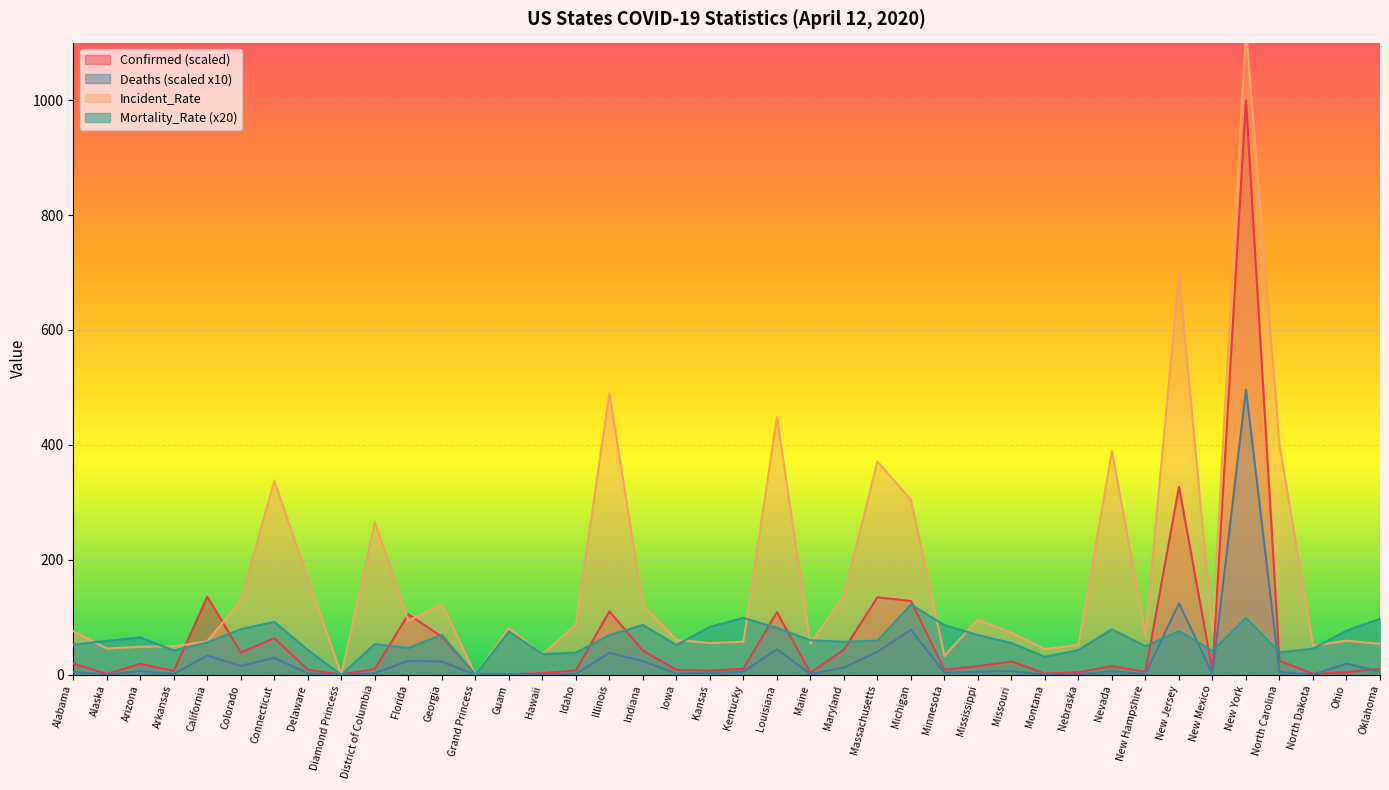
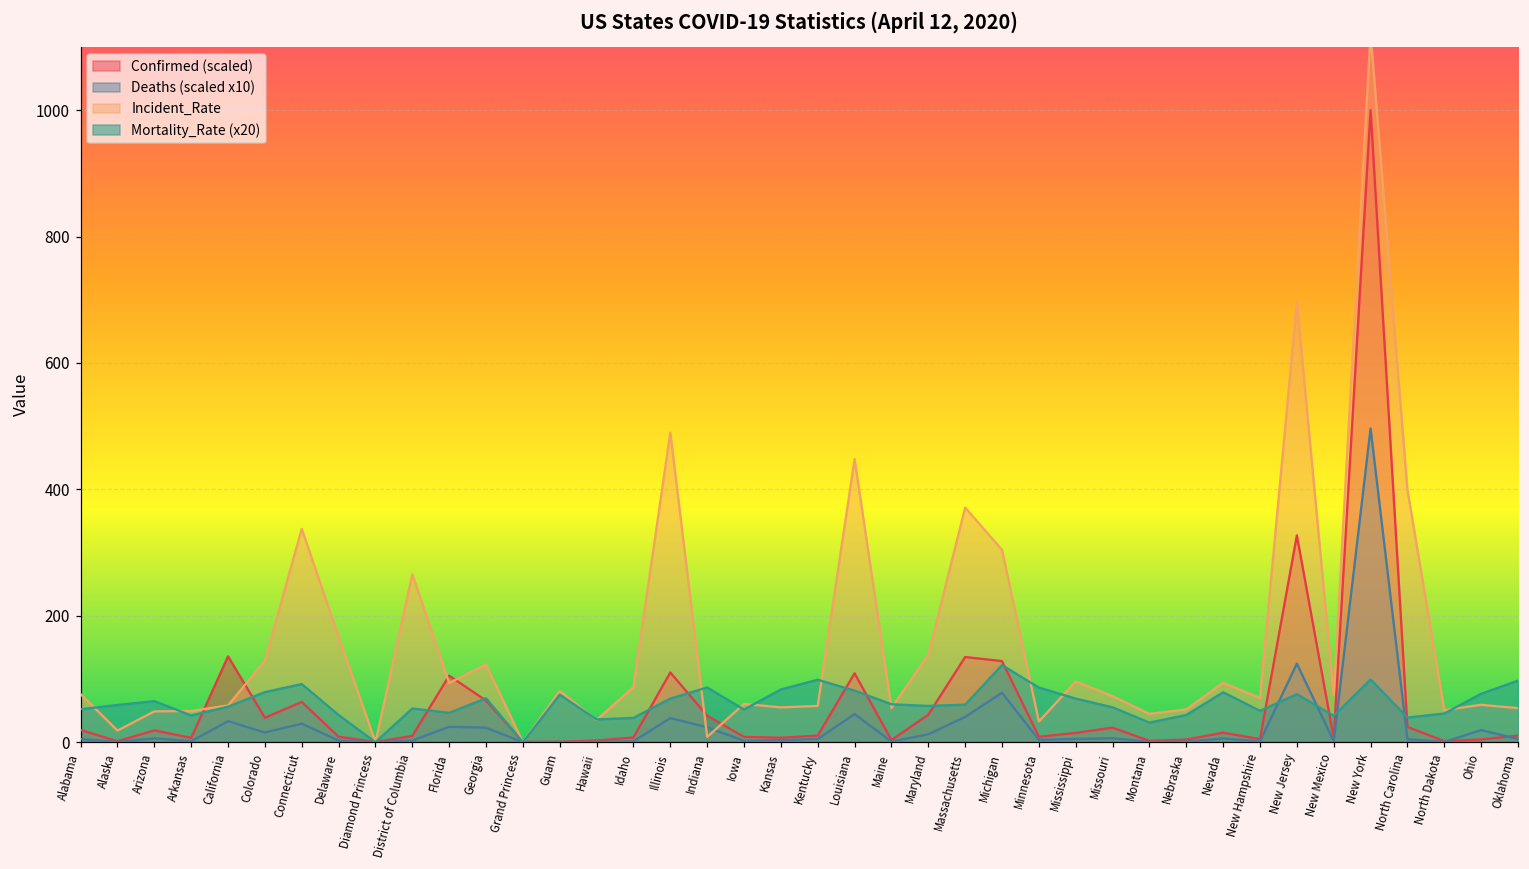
Incident_Rate, Alaska: 50 -> 20
Incident_Rate, Indiana: 120 -> 10
Incident_Rate, Nevada: 390 -> 90
